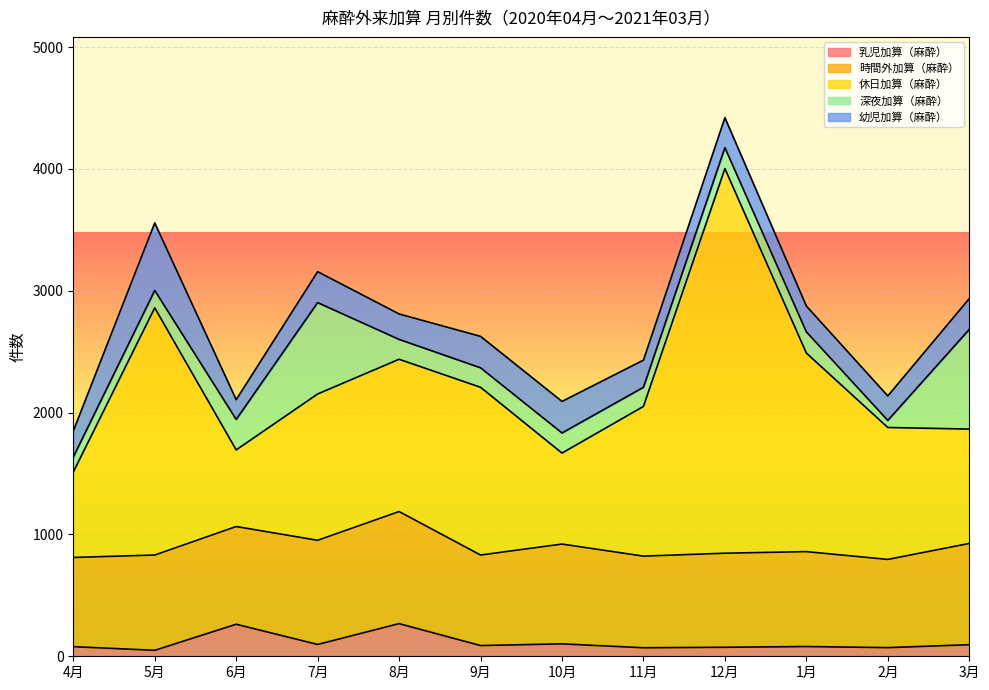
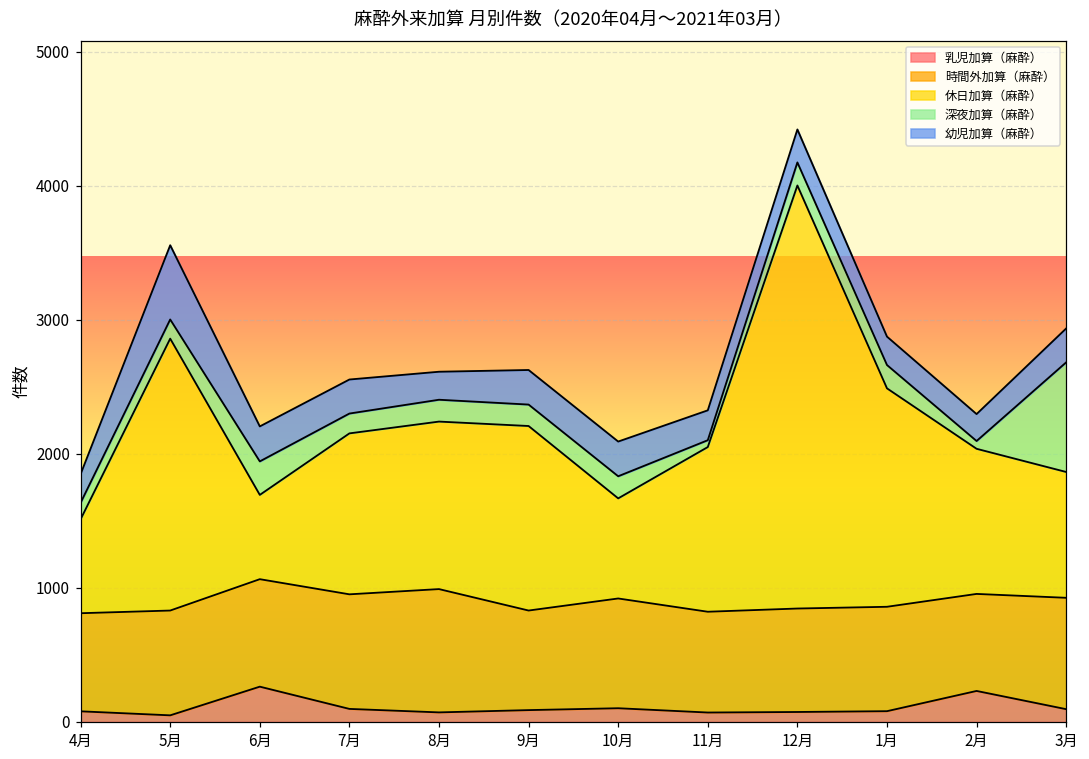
幼児加算（麻酔）, 6月: 160 -> 260
深夜加算（麻酔）, 7月: 750 -> 150
乳児加算（麻酔）, 8月: 270 -> 70
深夜加算（麻酔）, 11月: 160 -> 50
乳児加算（麻酔）, 2月: 70 -> 230
